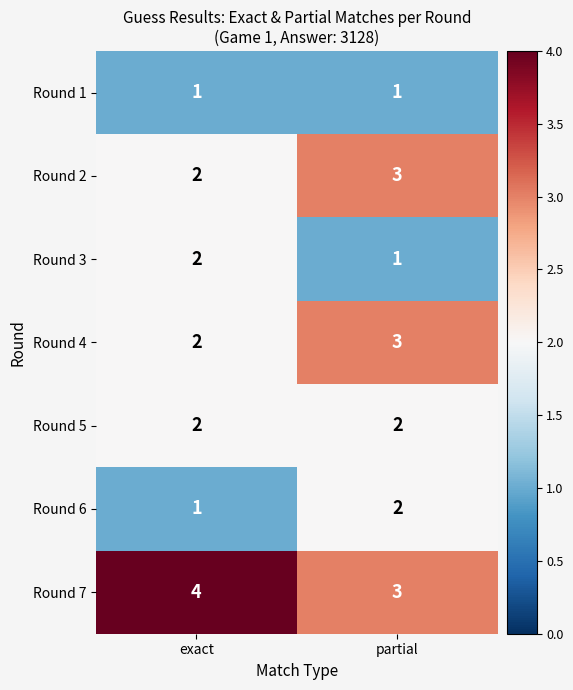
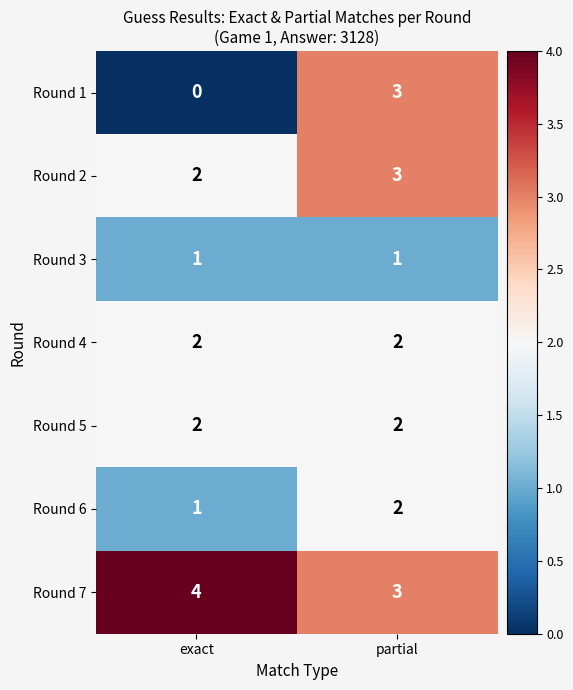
Round 1, exact: 1 -> 0
Round 1, partial: 1 -> 3
Round 3, exact: 2 -> 1
Round 4, partial: 3 -> 2
